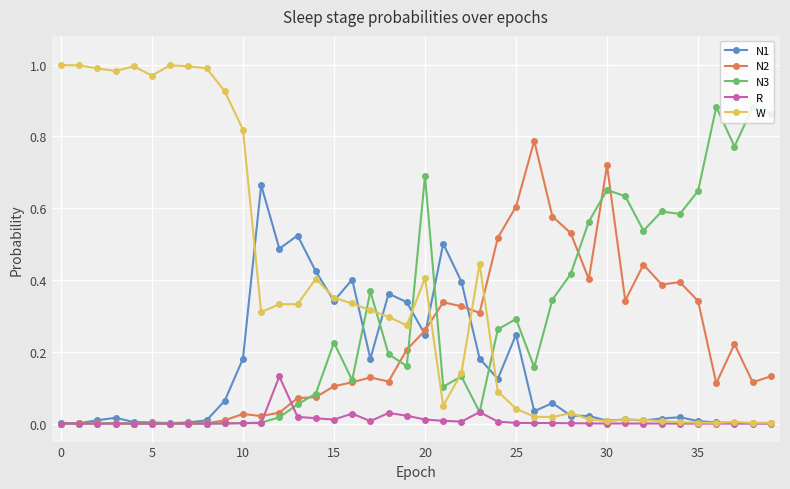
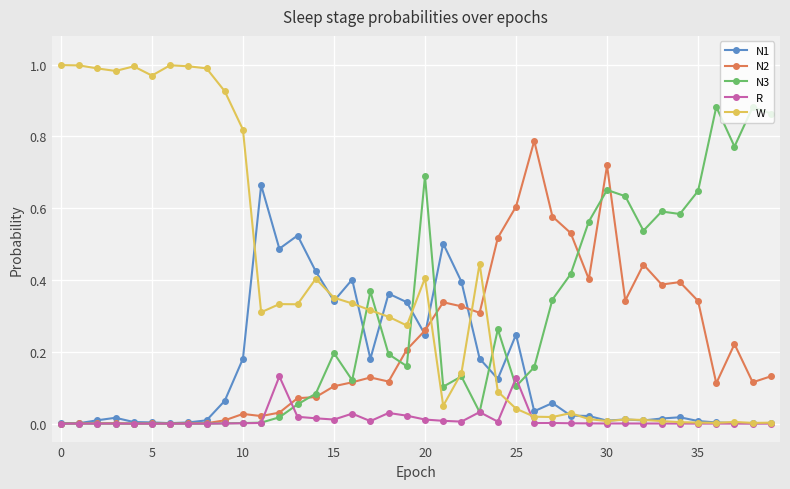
N3, 15: 0.23 -> 0.20
N3, 25: 0.29 -> 0.10
R, 25: 0.00 -> 0.13
